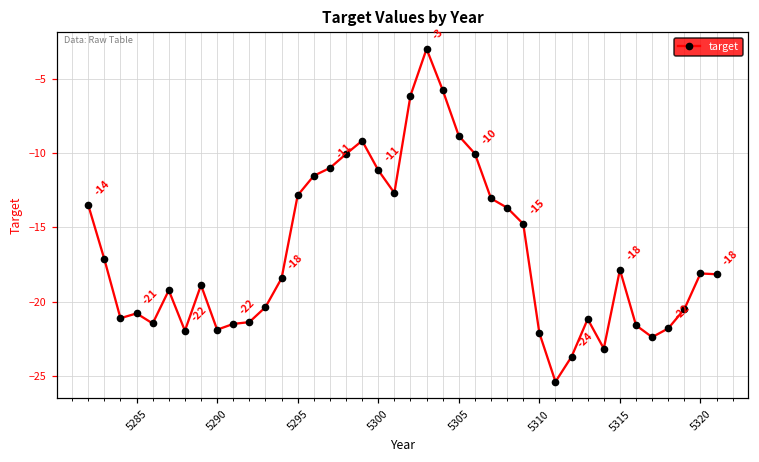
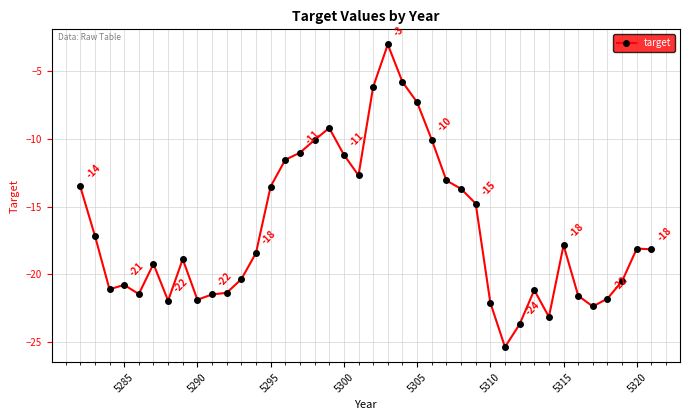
5295: -12.9 -> -13.5
5305: -8.9 -> -7.3
